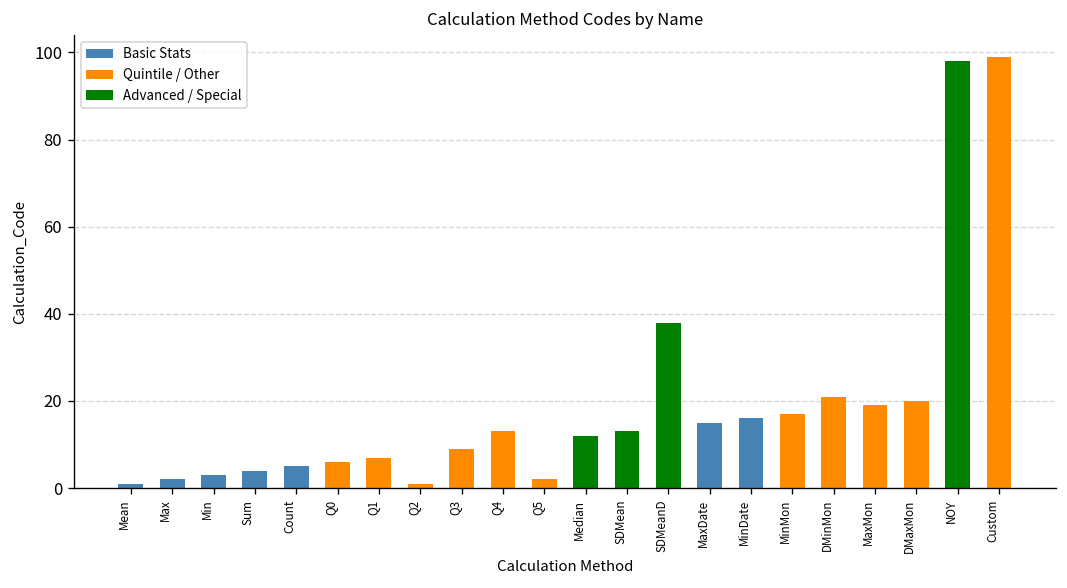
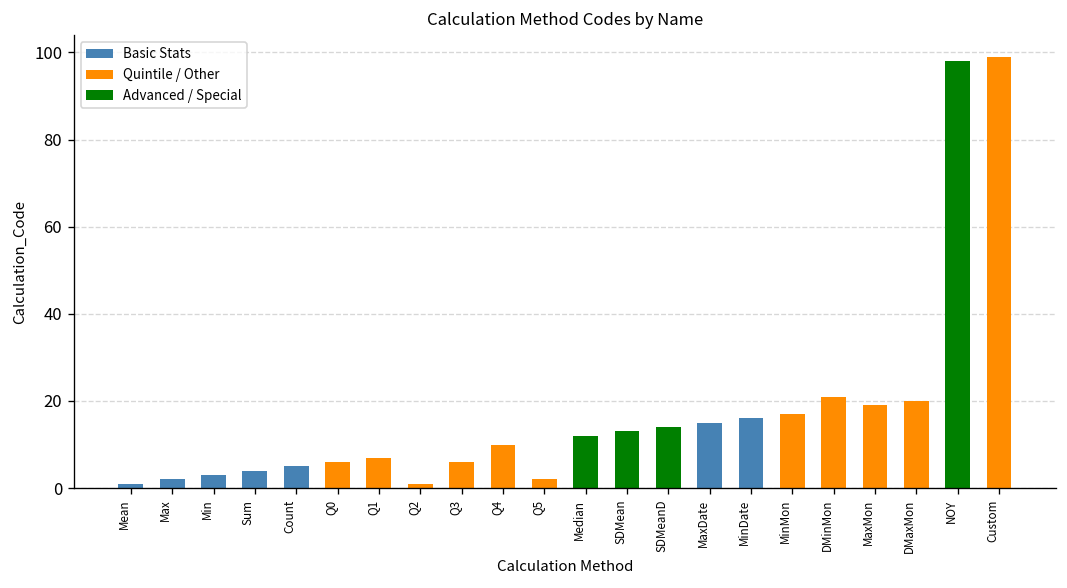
Q3: 9 -> 6
Q4: 13 -> 10
SDMeanD: 38 -> 14
